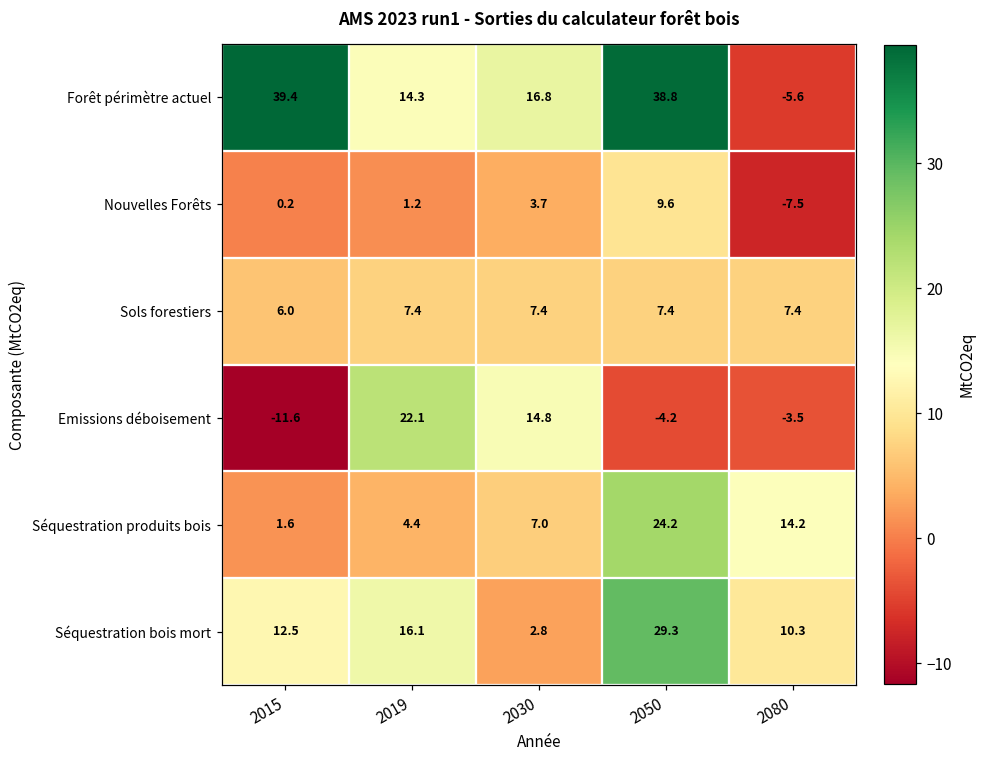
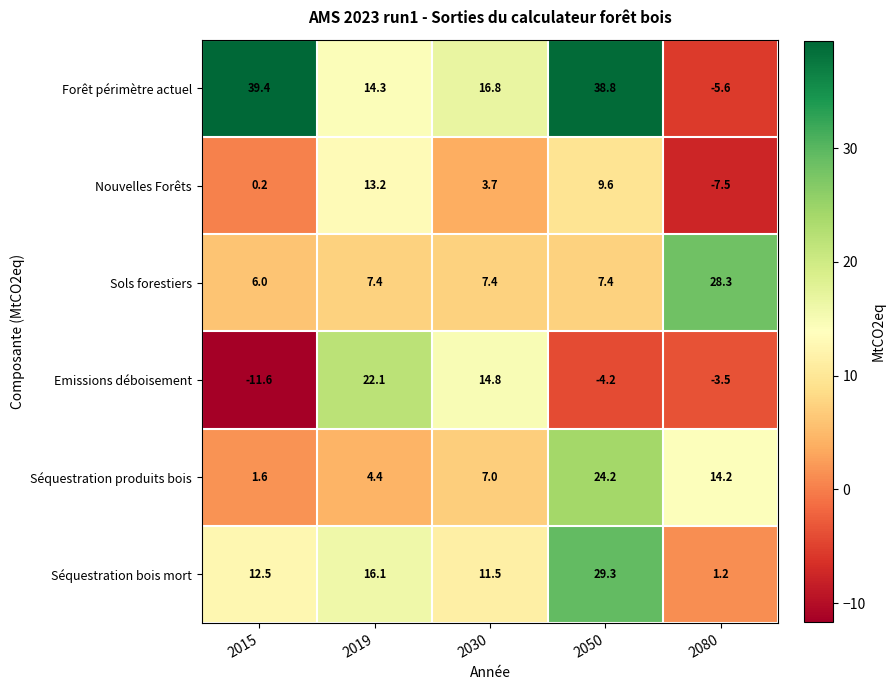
Nouvelles Forêts, 2019: 1.2 -> 13.2
Sols forestiers, 2080: 7.4 -> 28.3
Séquestration bois mort, 2030: 2.8 -> 11.5
Séquestration bois mort, 2080: 10.3 -> 1.2
